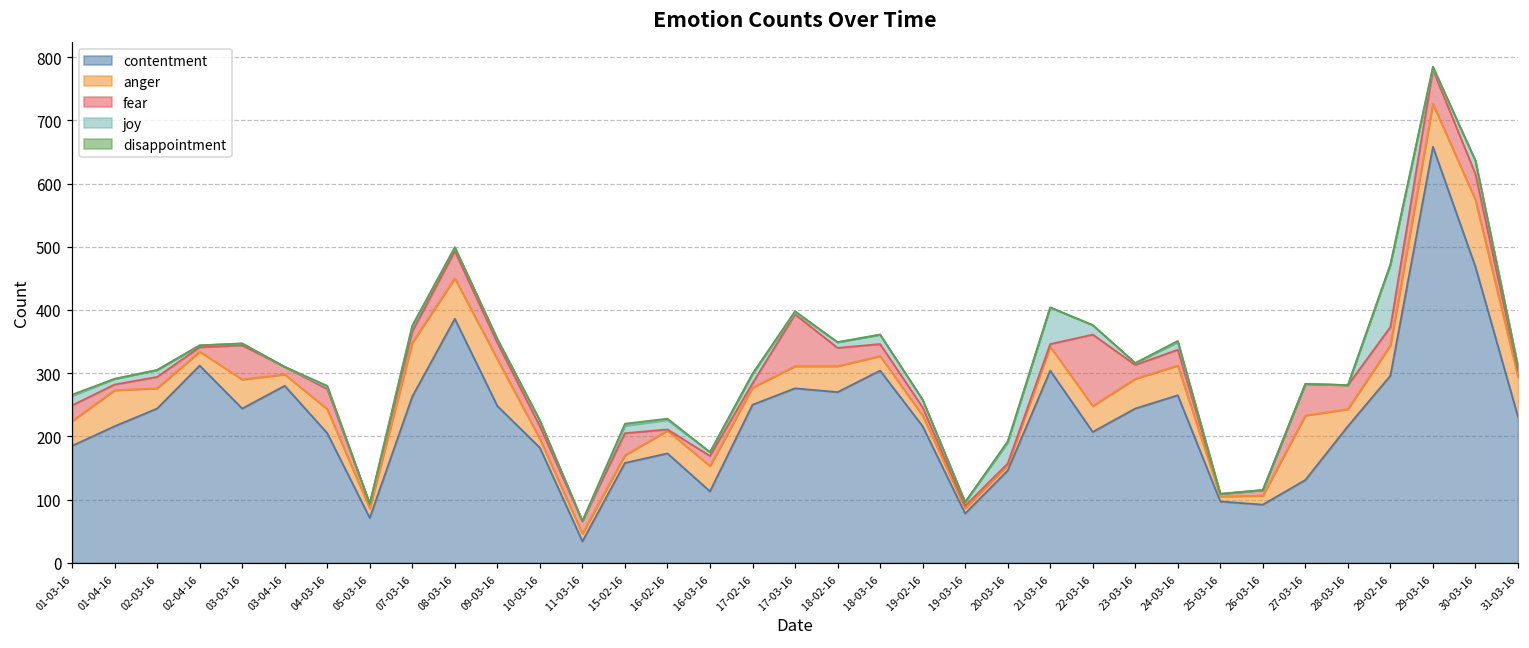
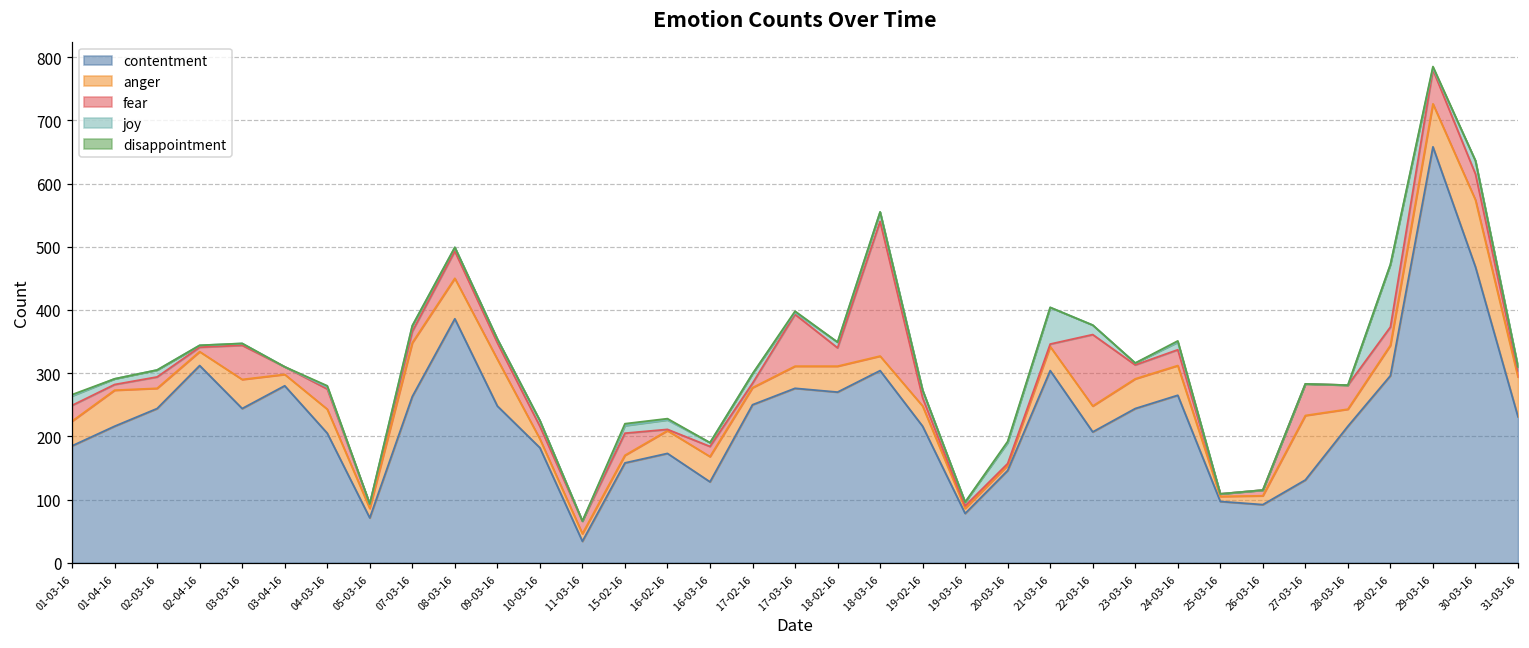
contentment, 16-03-16: 110 -> 130
fear, 18-03-16: 20 -> 210
anger, 19-02-16: 20 -> 30
